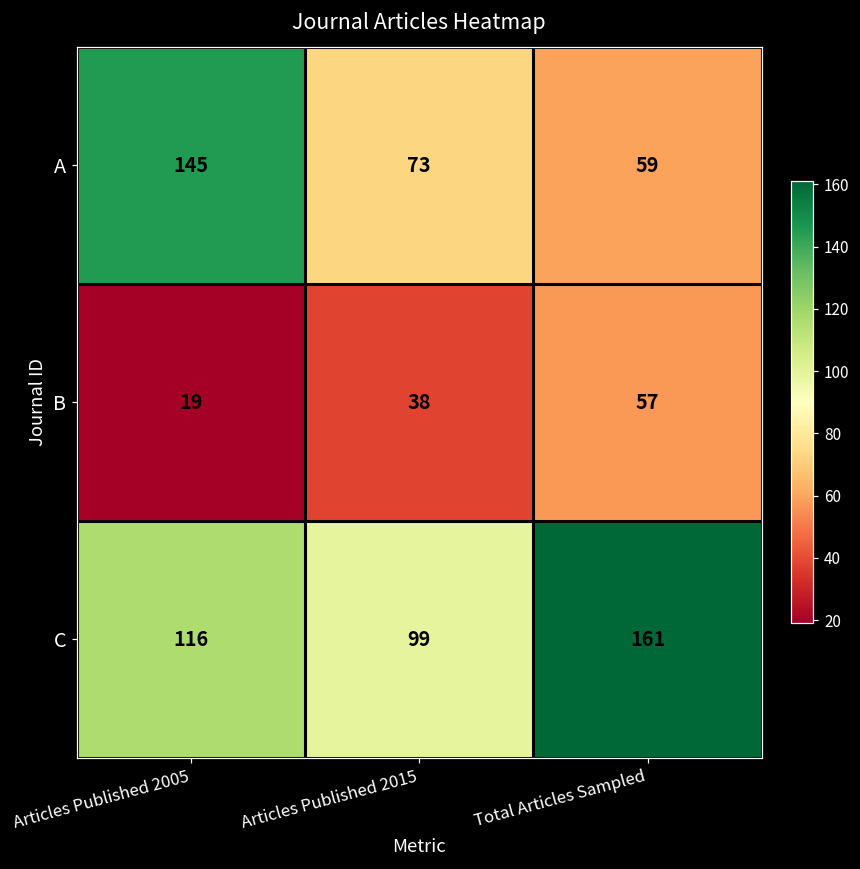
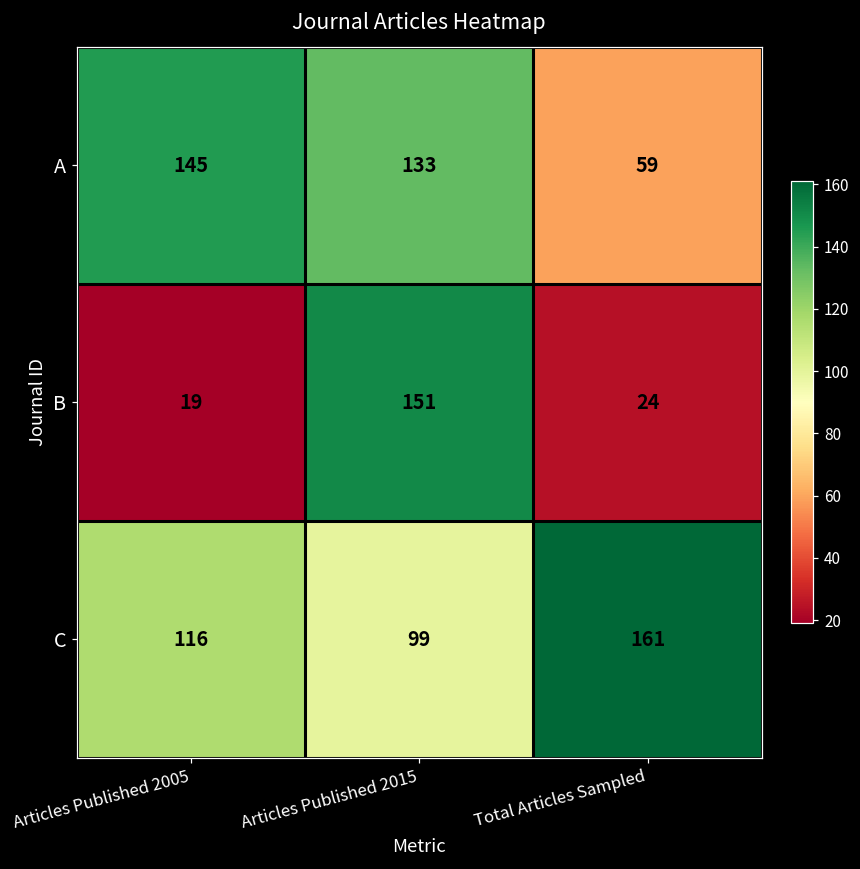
A, Articles Published 2015: 73 -> 133
B, Articles Published 2015: 38 -> 151
B, Total Articles Sampled: 57 -> 24
